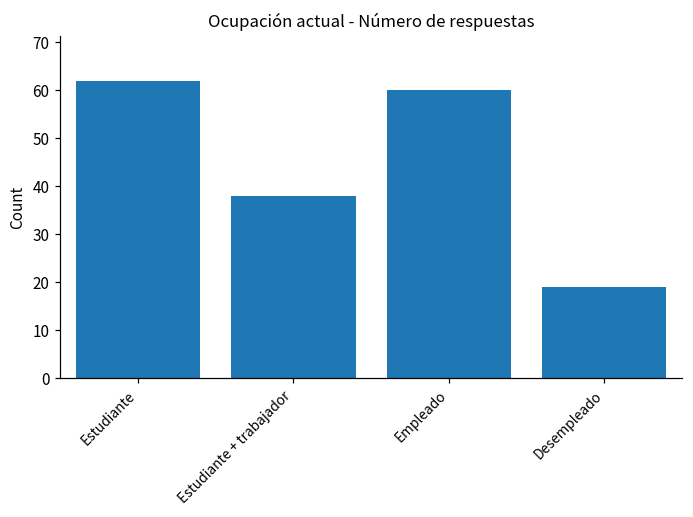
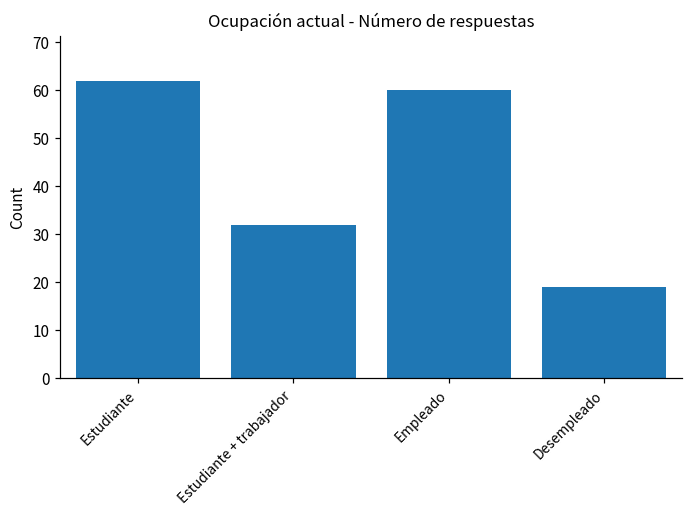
Estudiante + trabajador: 38 -> 32
